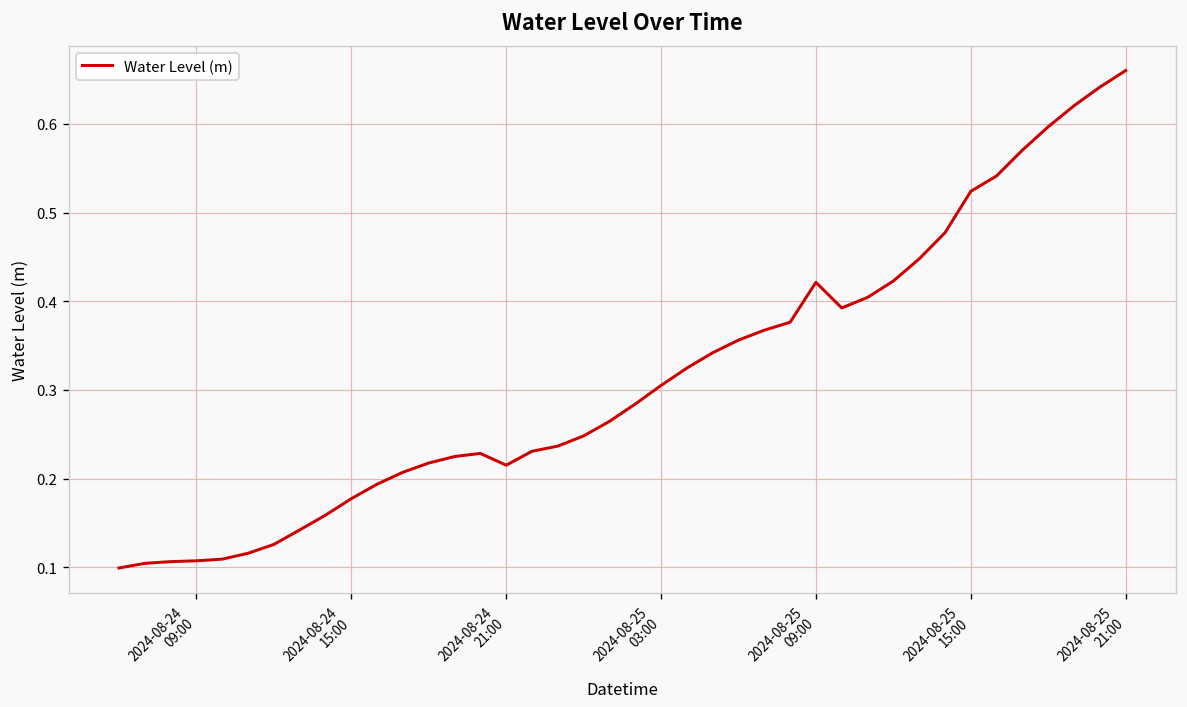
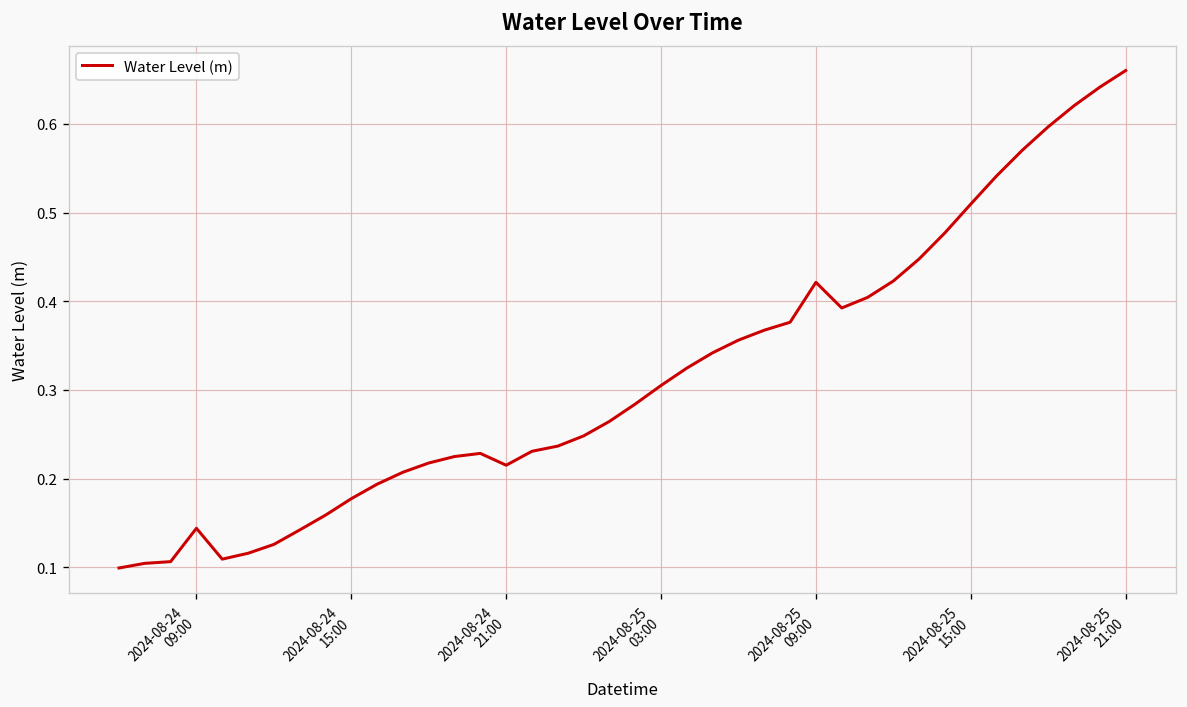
2024-08-24 09:00: 0.11 -> 0.14
2024-08-25 15:00: 0.52 -> 0.51
